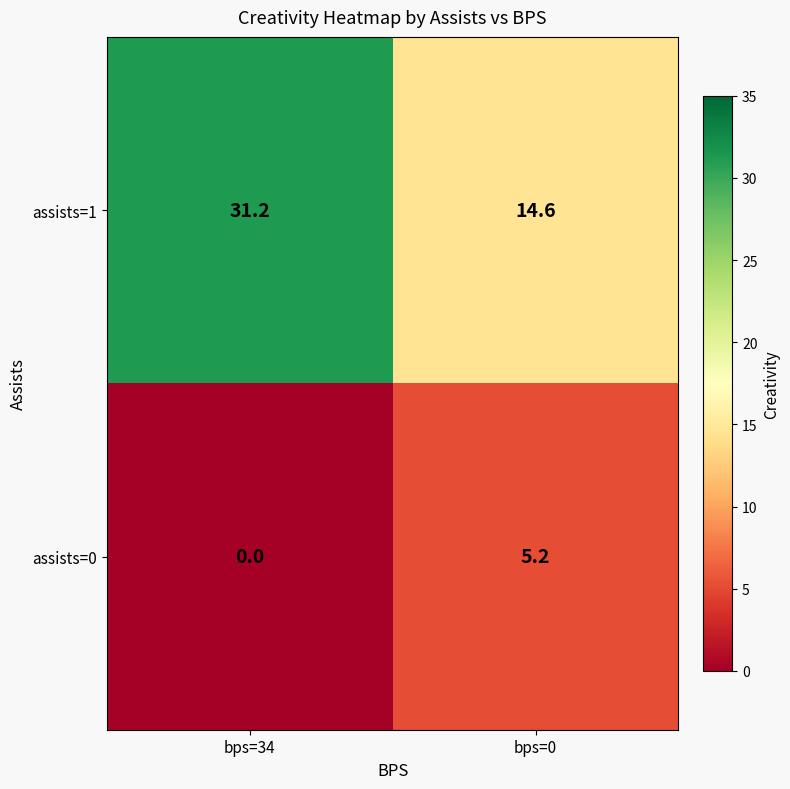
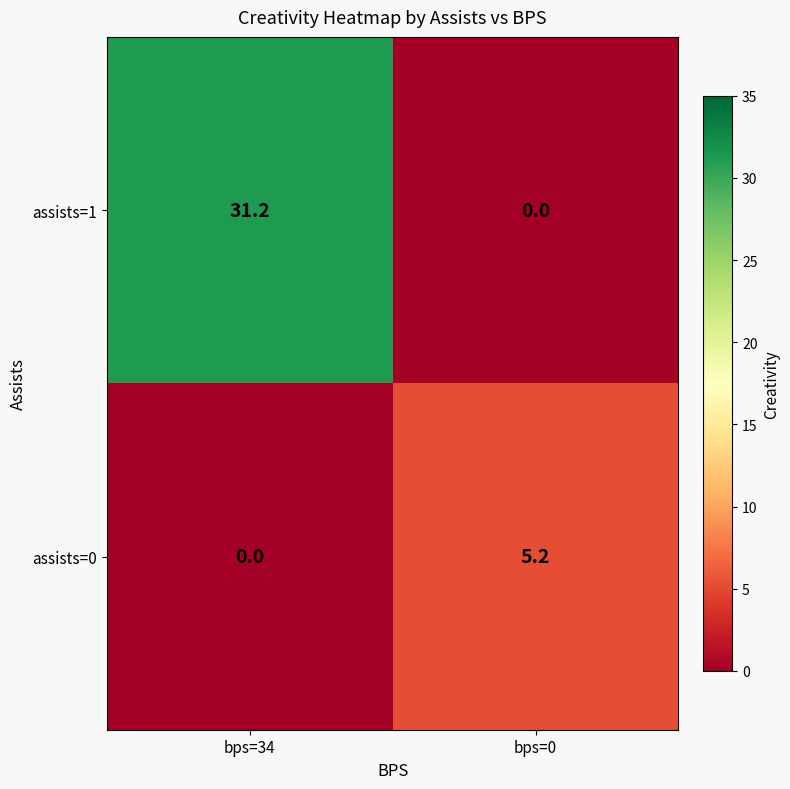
assists=1, bps=0: 14.6 -> 0.0
